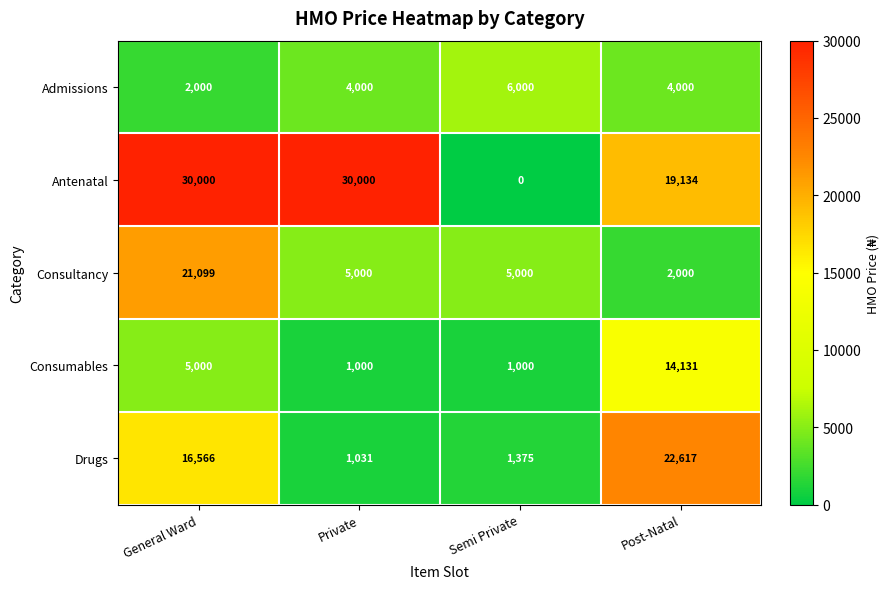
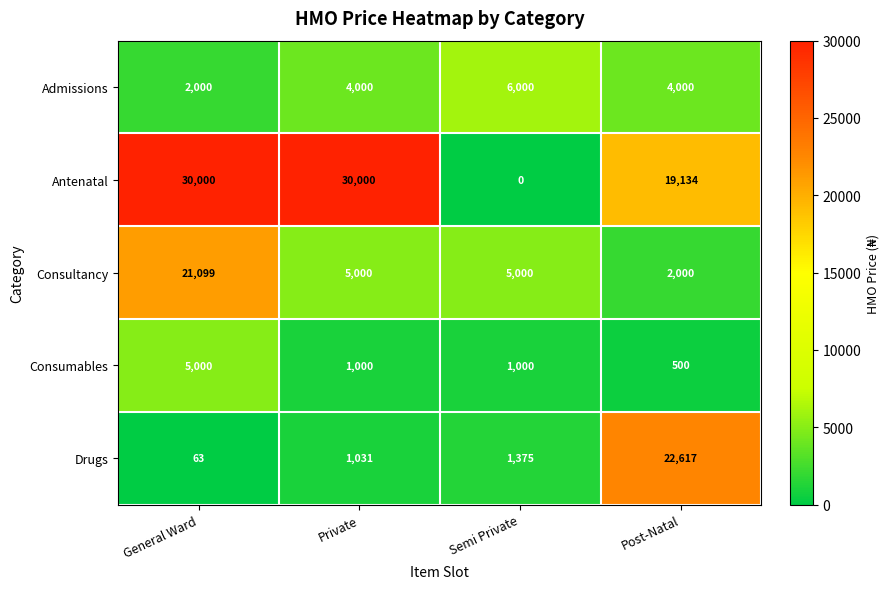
Consumables, Post-Natal: 14,131 -> 500
Drugs, General Ward: 16,566 -> 63
